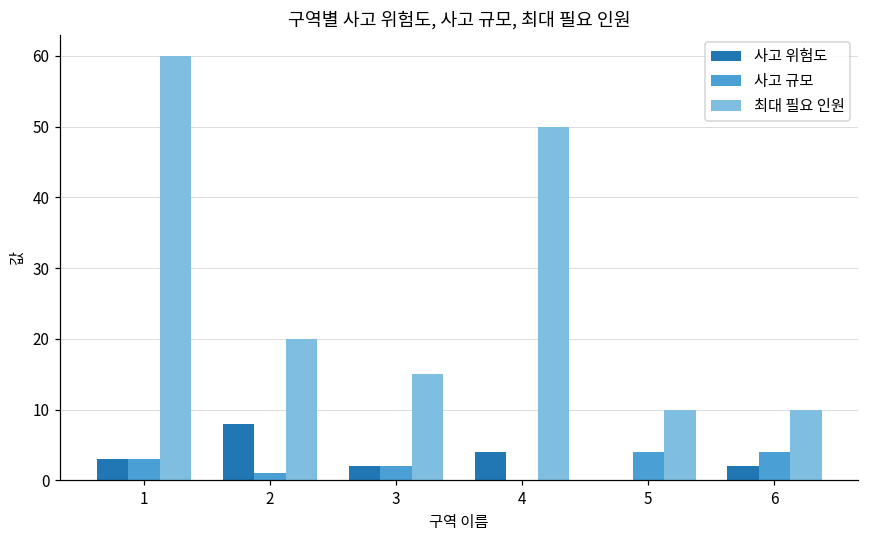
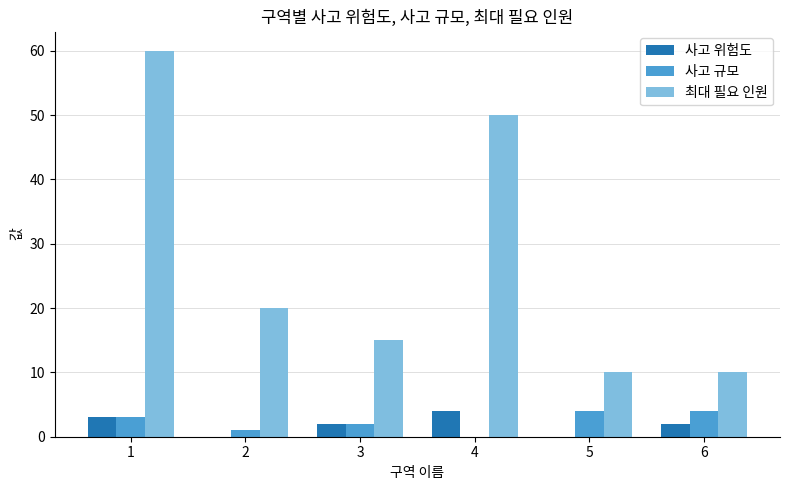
사고 위험도, 2: 8 -> 0
